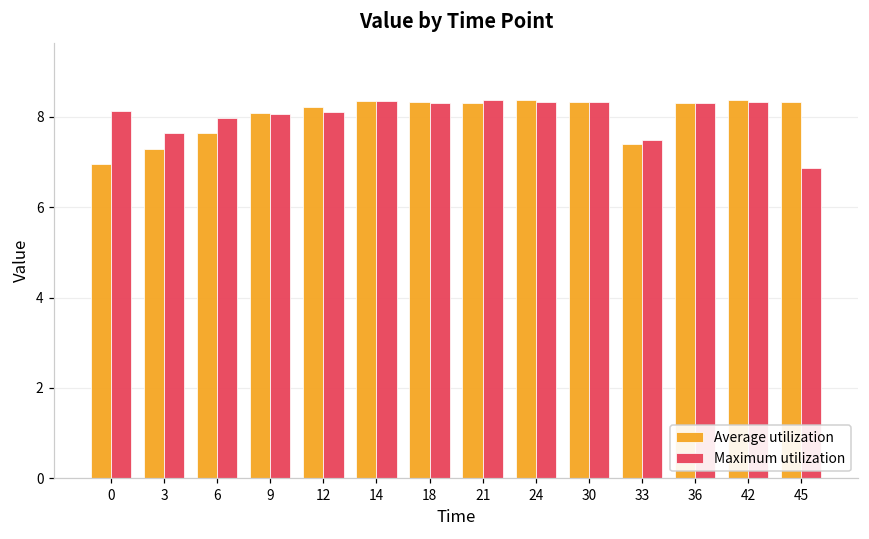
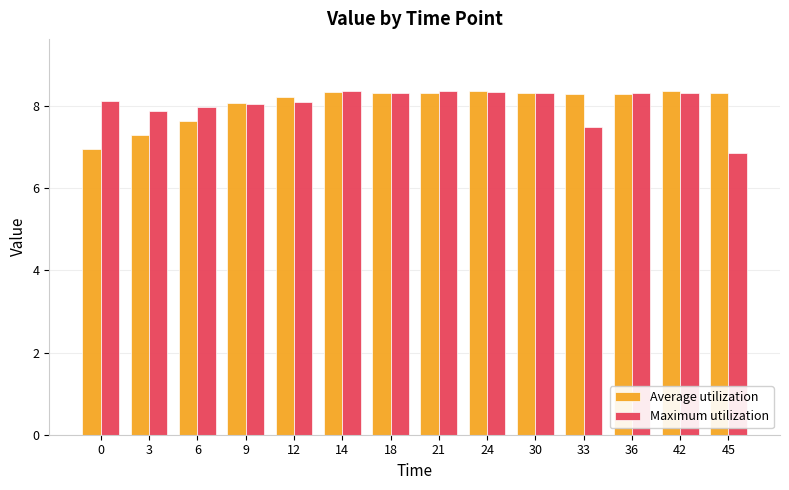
Maximum utilization, 3: 7.6 -> 7.9
Average utilization, 33: 7.4 -> 8.3
